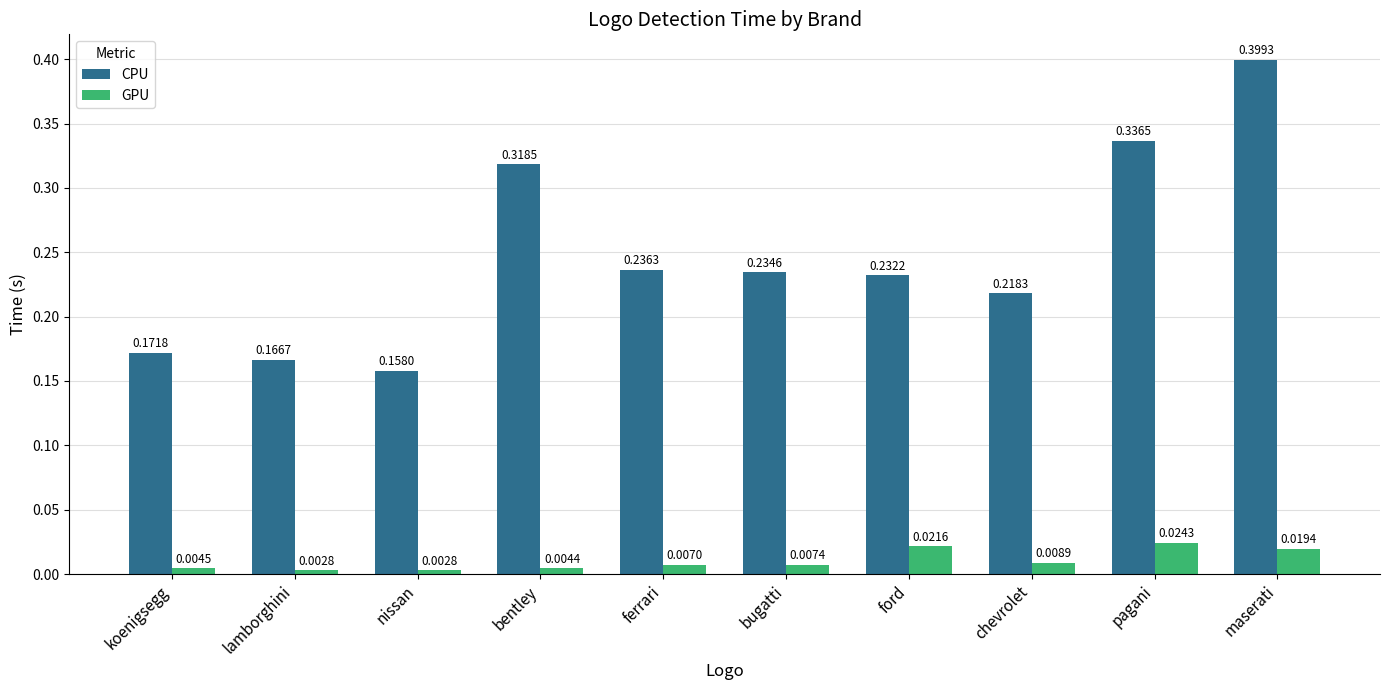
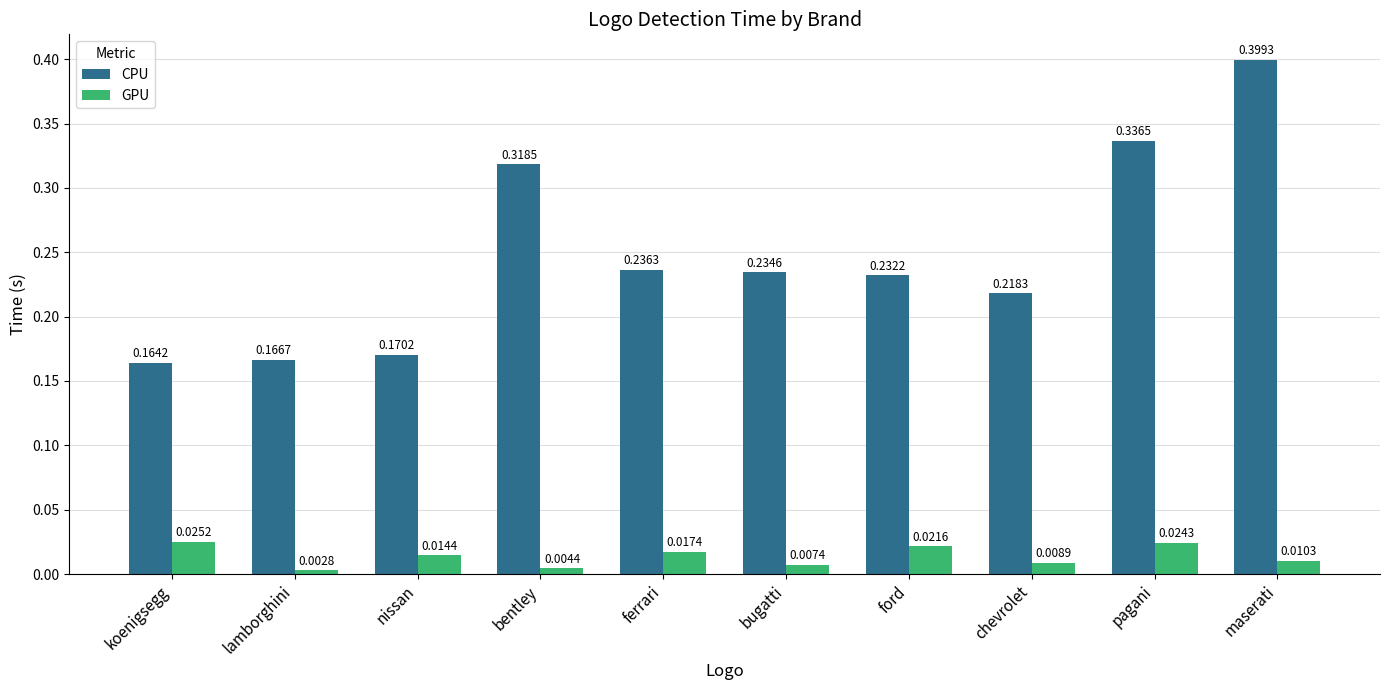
CPU, koenigsegg: 0.1718 -> 0.1642
GPU, koenigsegg: 0.0045 -> 0.0252
CPU, nissan: 0.1580 -> 0.1702
GPU, nissan: 0.0028 -> 0.0144
GPU, ferrari: 0.0070 -> 0.0174
GPU, maserati: 0.0194 -> 0.0103
